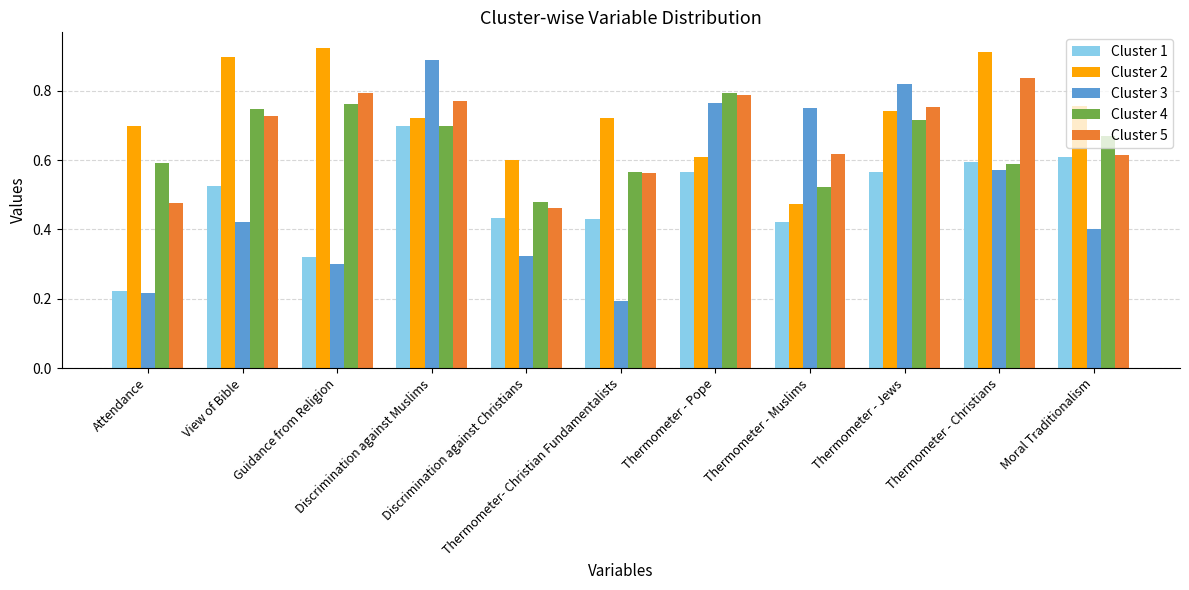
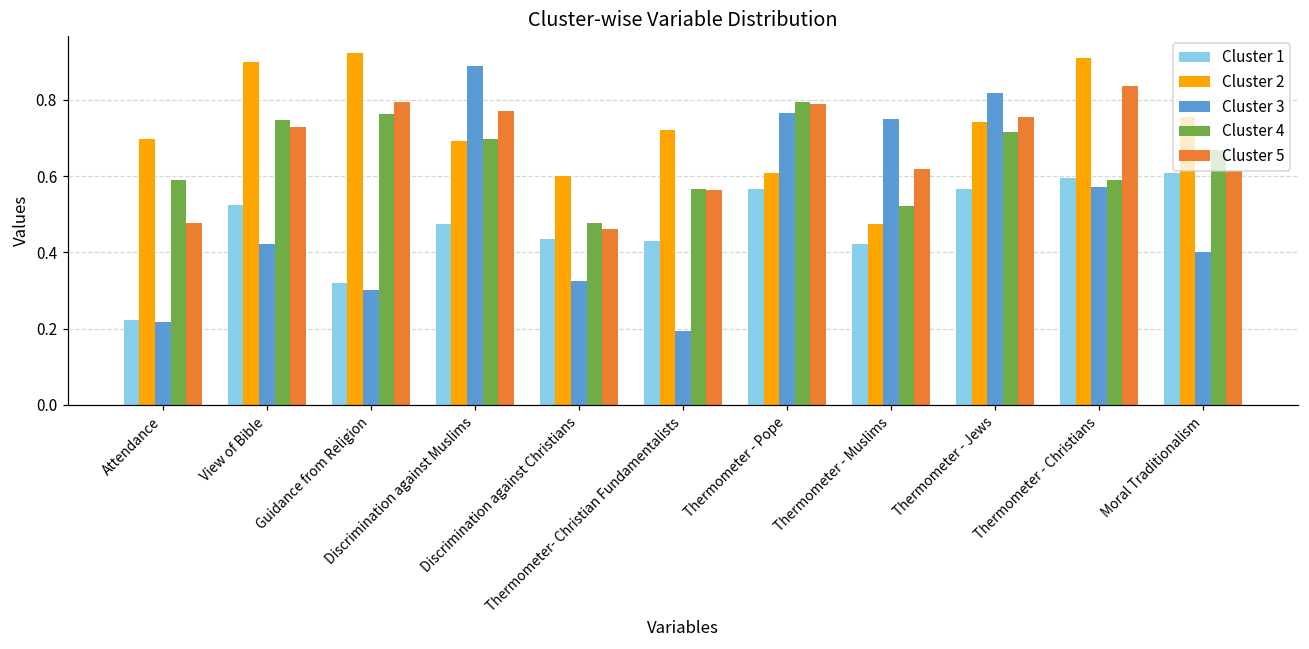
Cluster 1, Discrimination against Muslims: 0.70 -> 0.47
Cluster 2, Discrimination against Muslims: 0.72 -> 0.69
